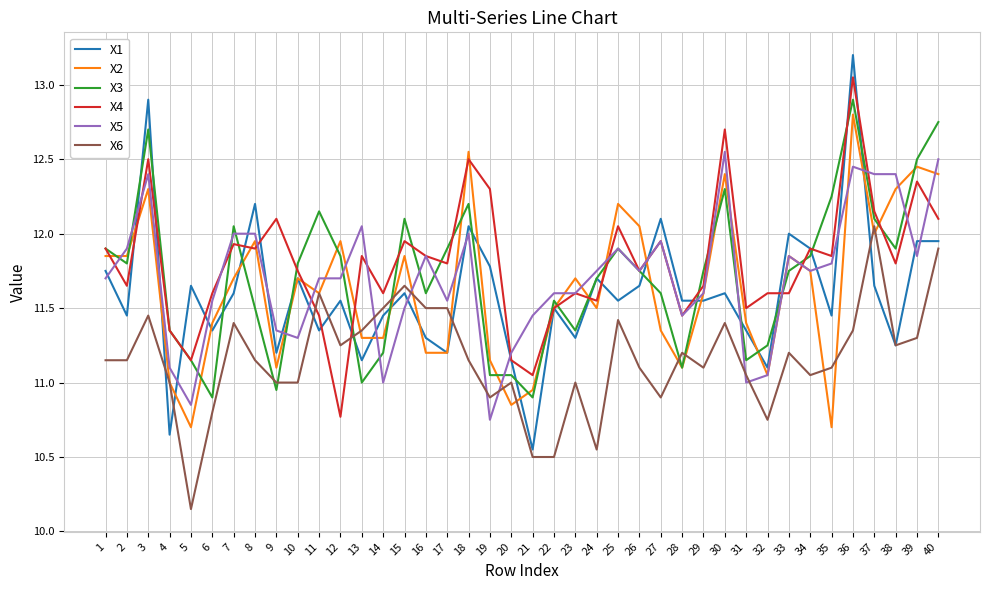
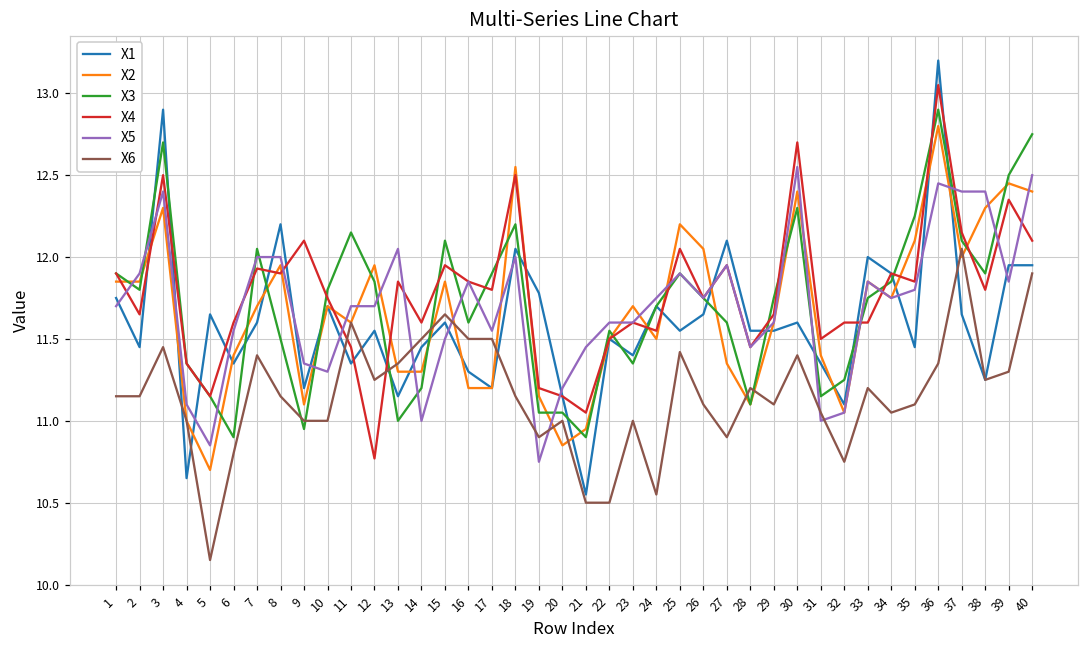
X4, 19: 12.3 -> 11.2
X1, 23: 11.3 -> 11.4
X2, 35: 10.7 -> 12.1
